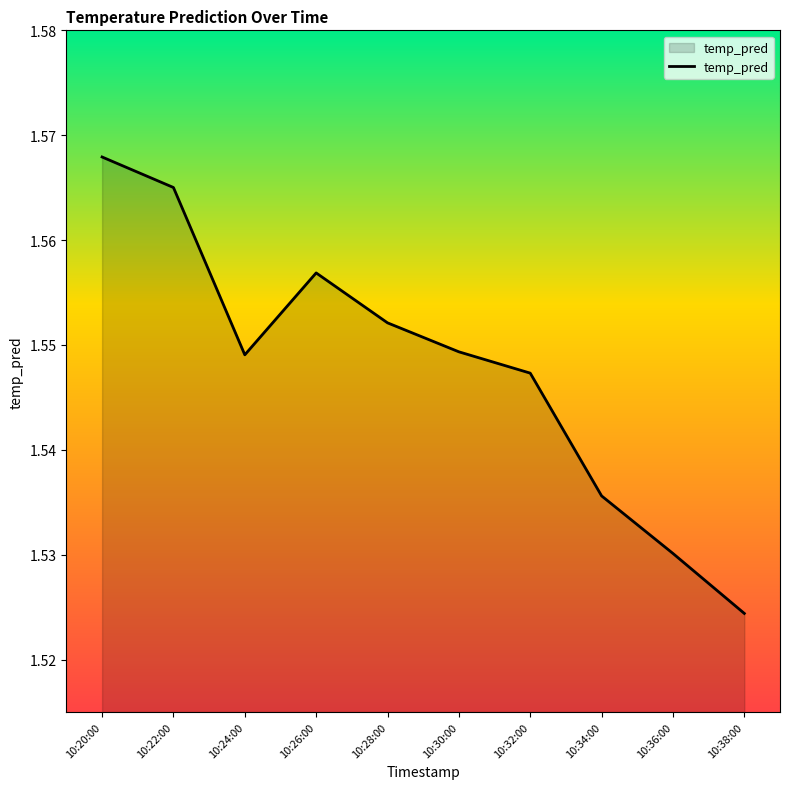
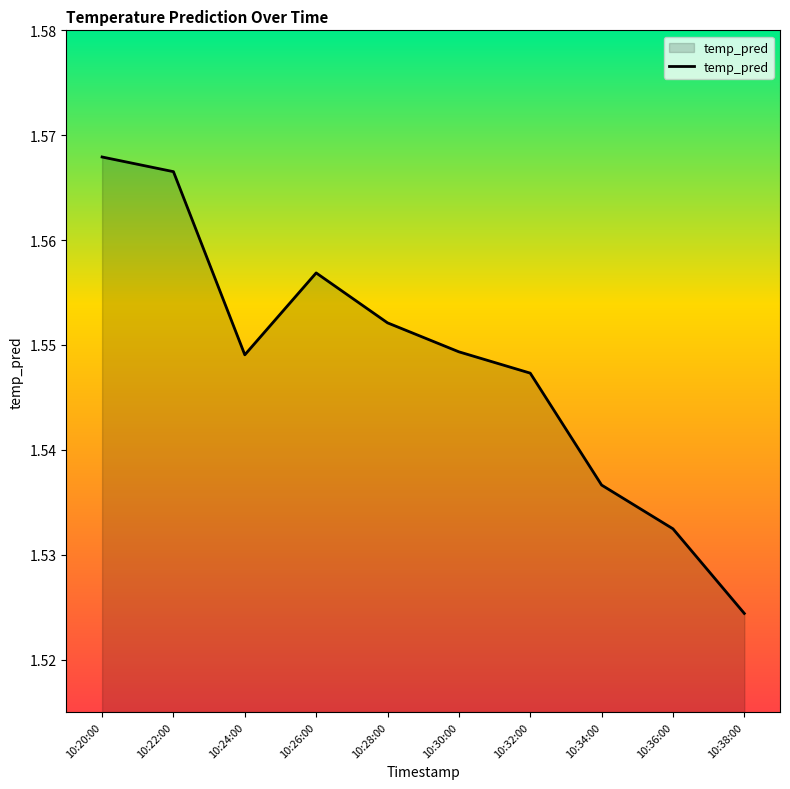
10:22:00: 1.5650 -> 1.5665
10:34:00: 1.5356 -> 1.5366
10:36:00: 1.5301 -> 1.5325
